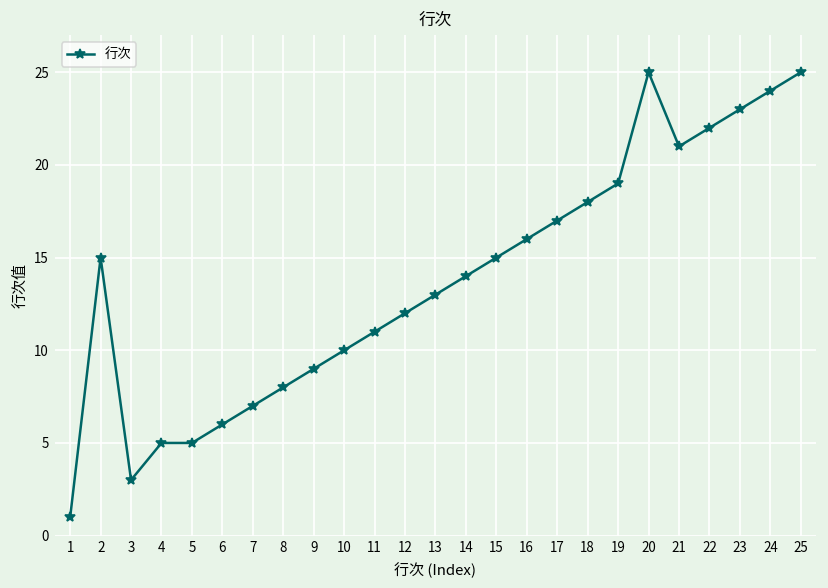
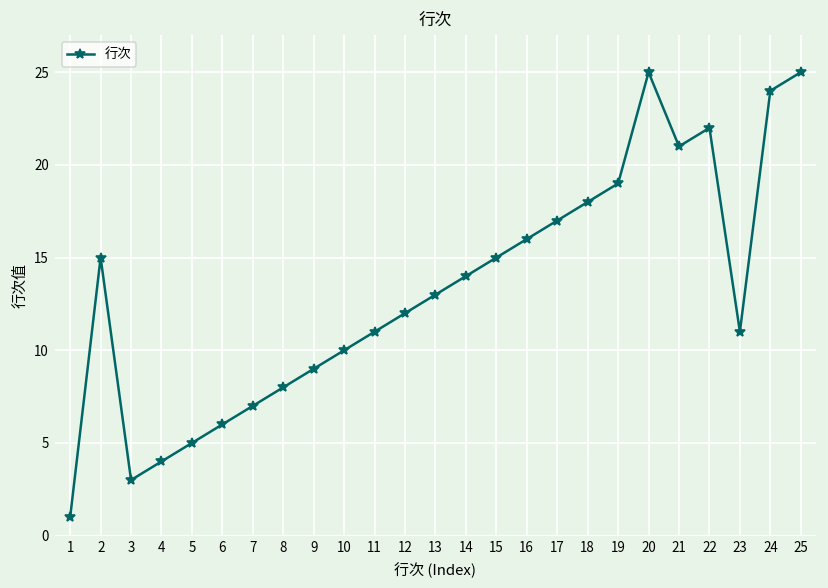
4: 5 -> 4
23: 23 -> 11
